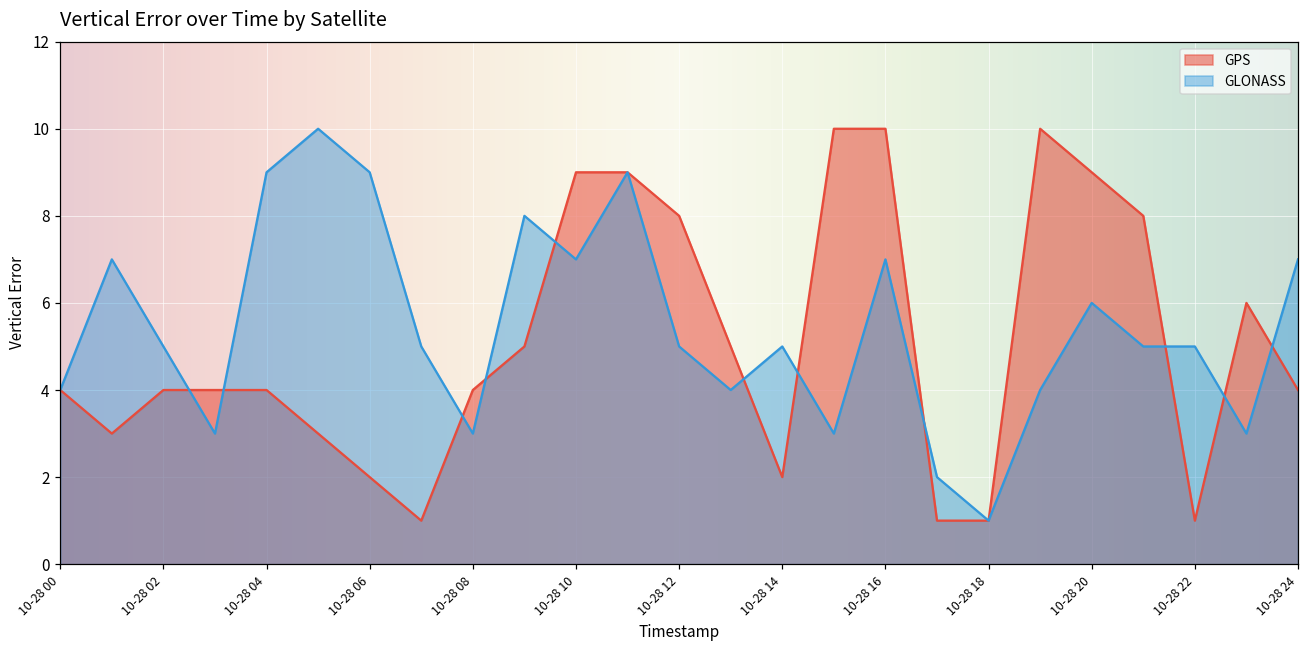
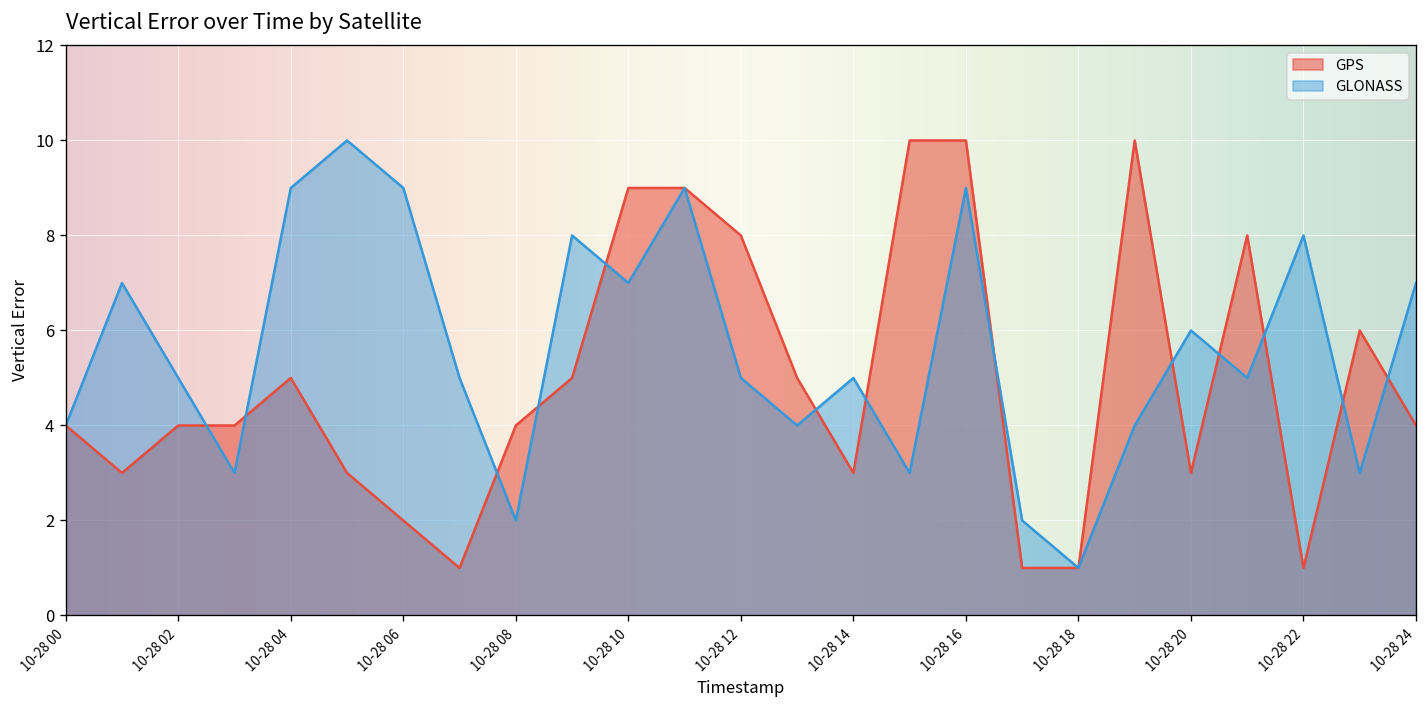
GPS, 10-28 04: 4 -> 5
GLONASS, 10-28 08: 3 -> 2
GPS, 10-28 14: 2 -> 3
GLONASS, 10-28 16: 7 -> 9
GPS, 10-28 20: 9 -> 3
GLONASS, 10-28 22: 5 -> 8
